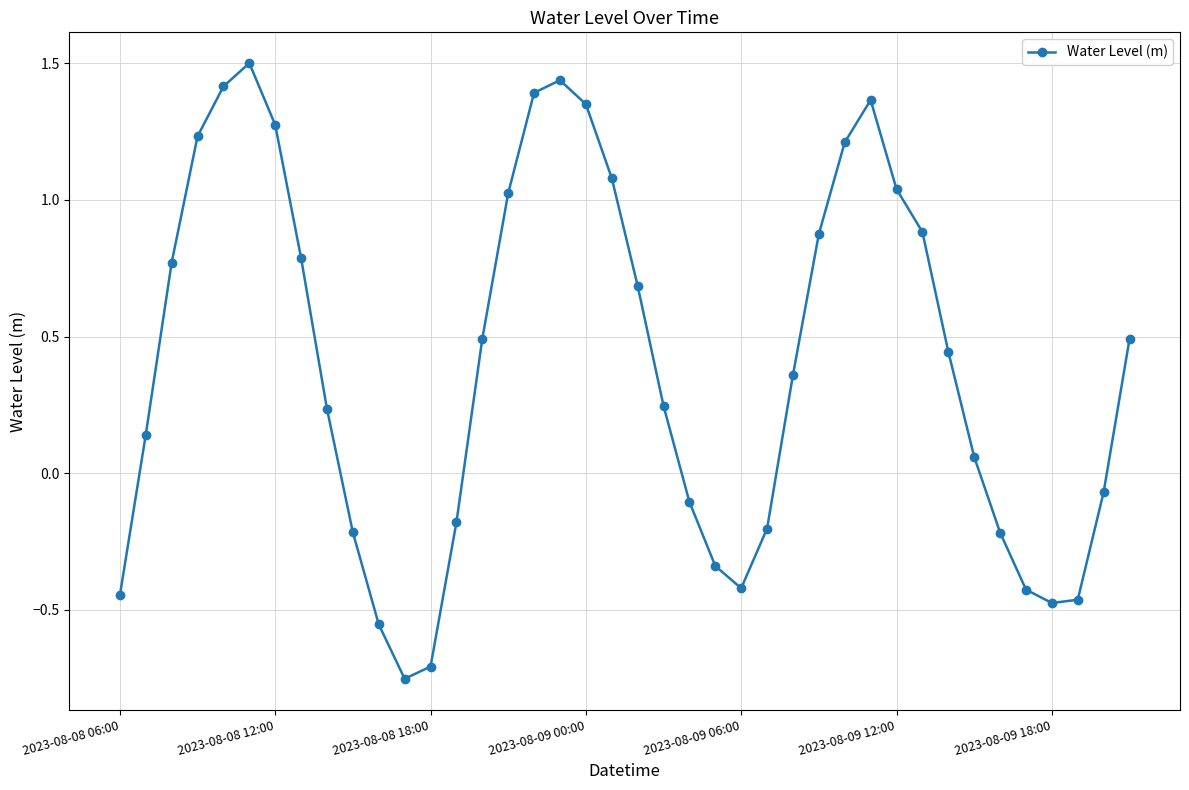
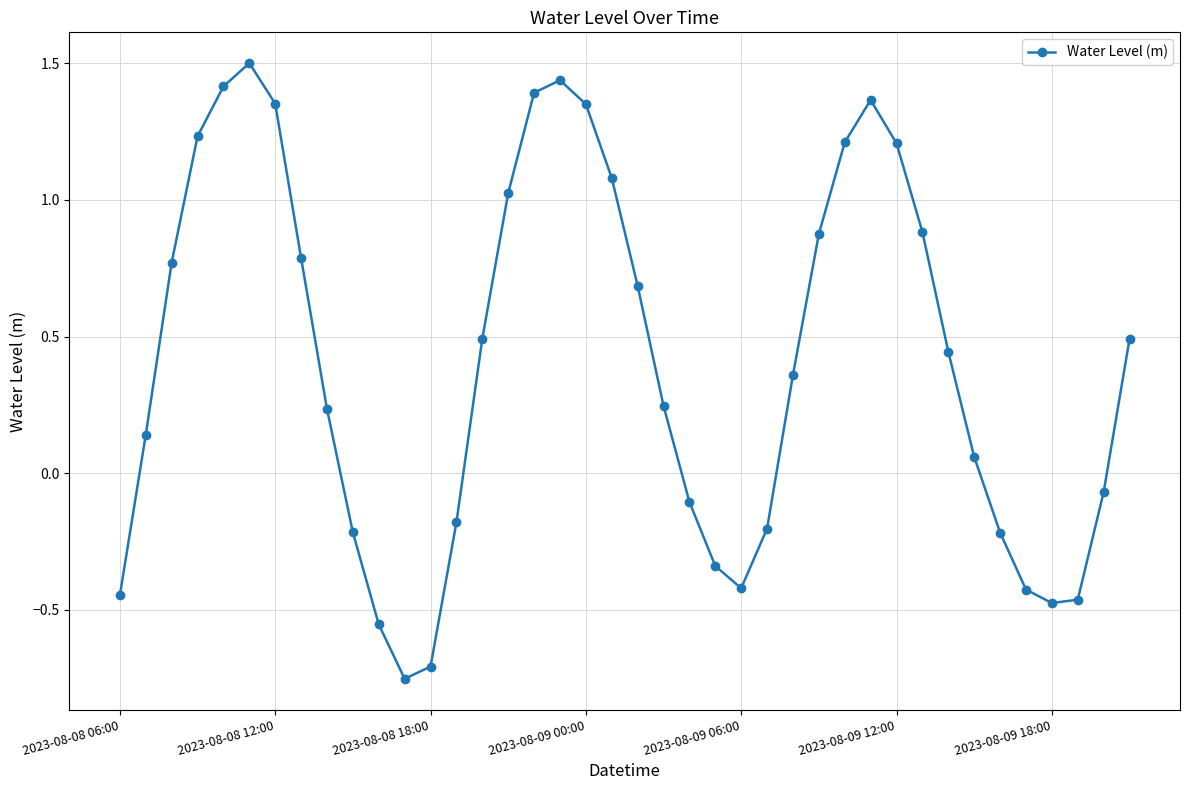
2023-08-08 12:00: 1.27 -> 1.35
2023-08-09 12:00: 1.04 -> 1.21
